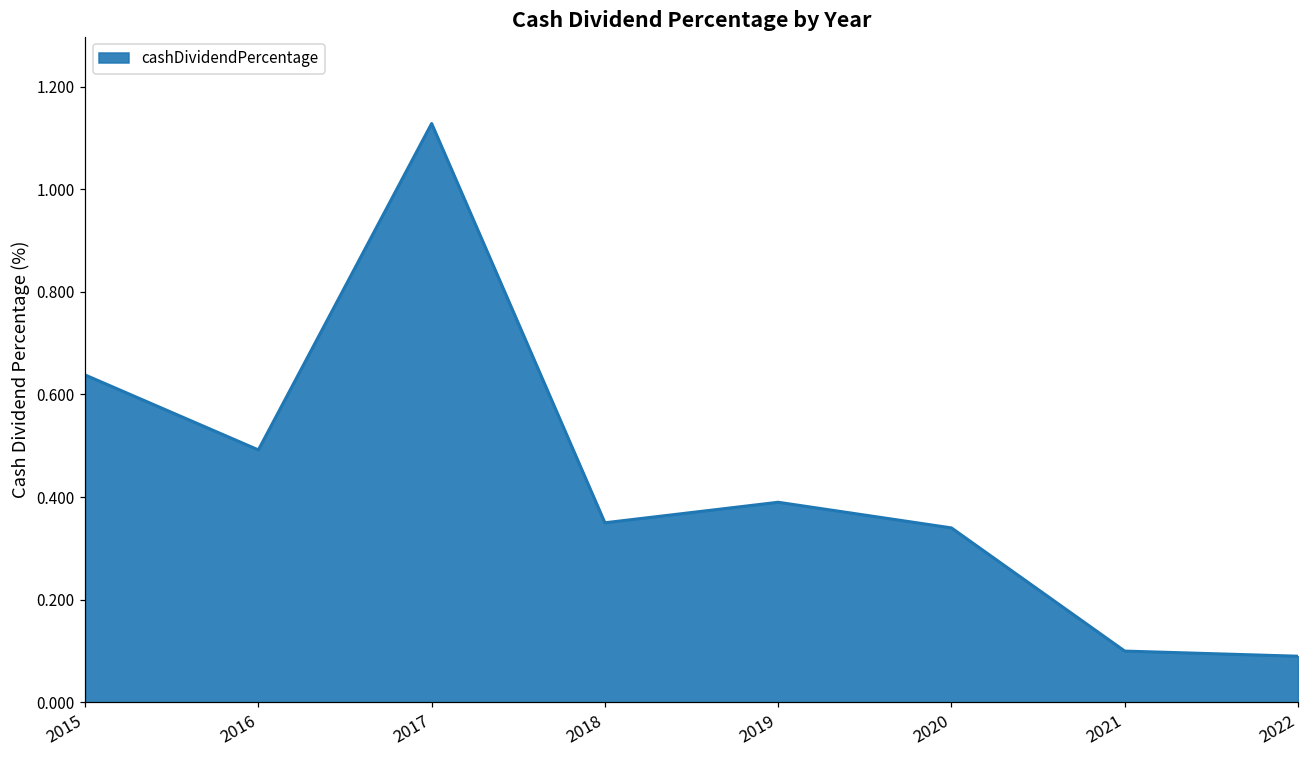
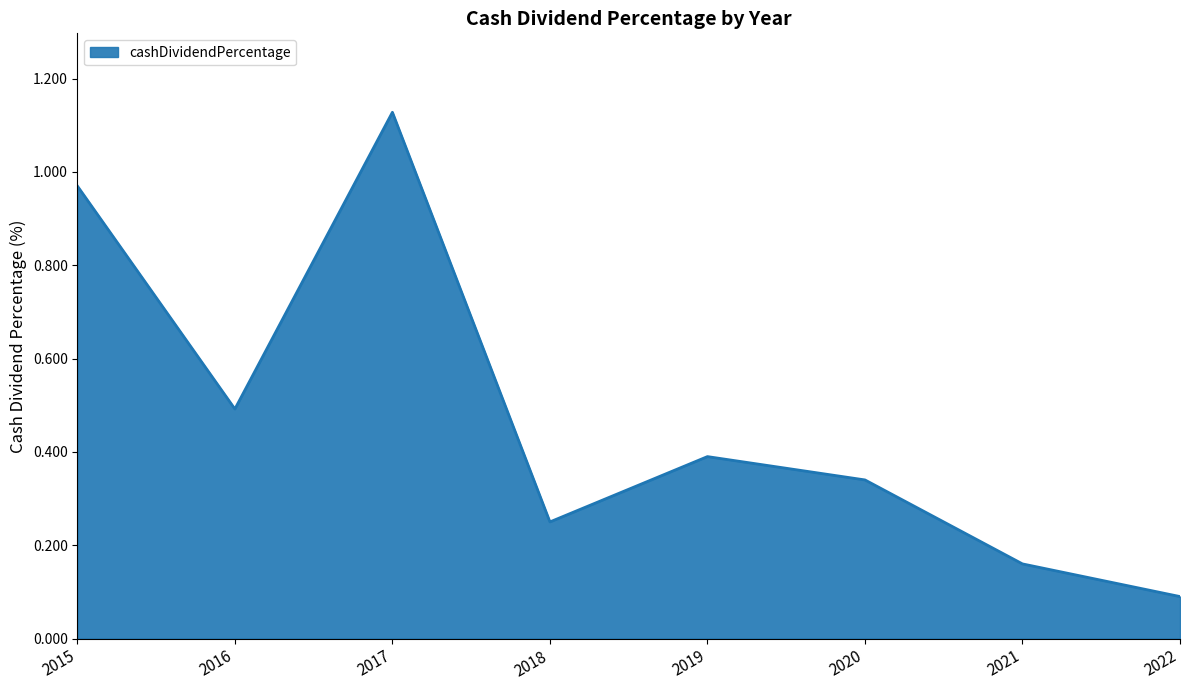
2015: 0.64 -> 0.97
2018: 0.35 -> 0.25
2021: 0.10 -> 0.16
